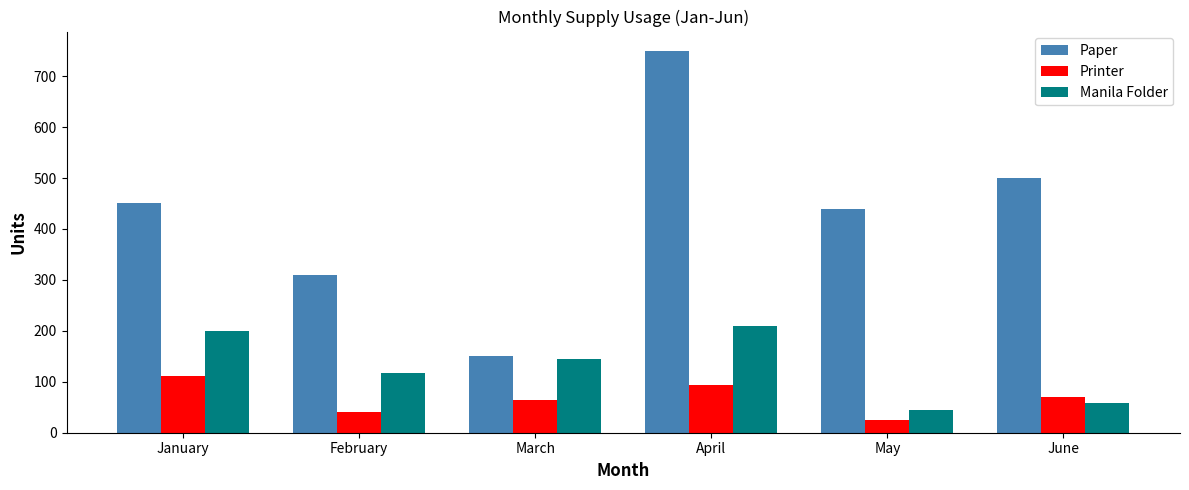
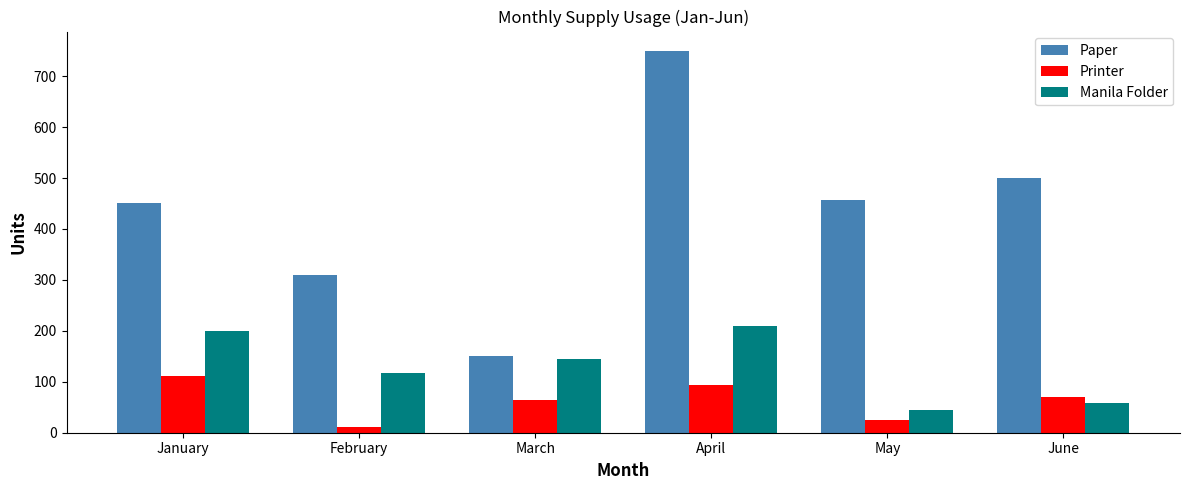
Printer, February: 40 -> 10
Paper, May: 440 -> 460
